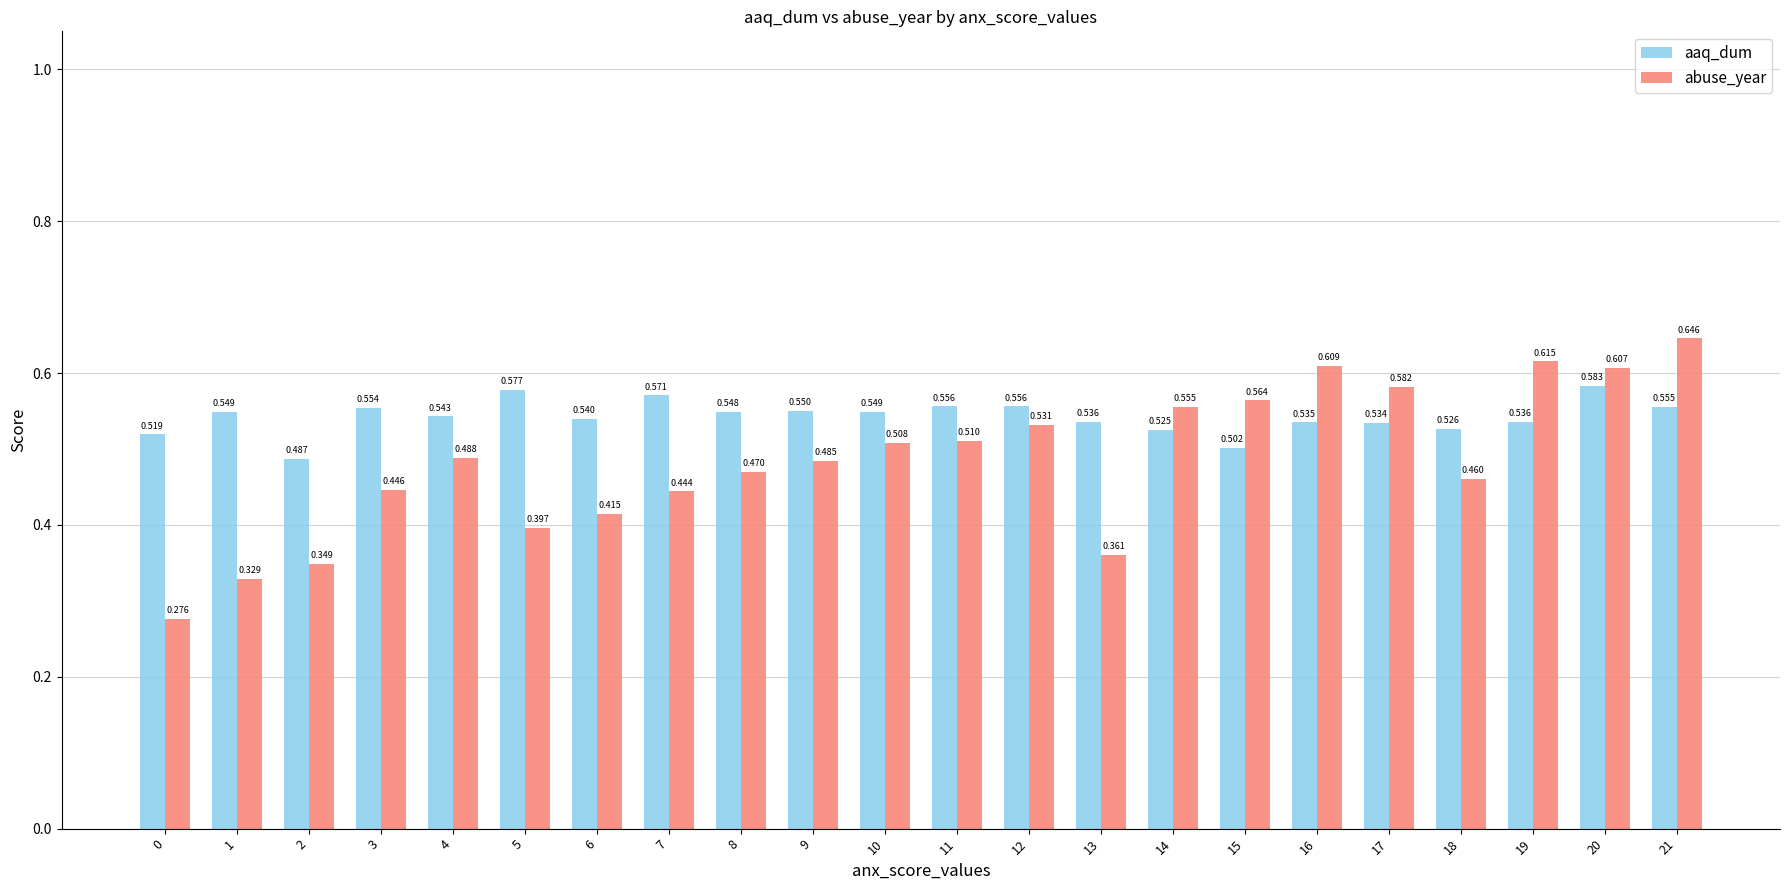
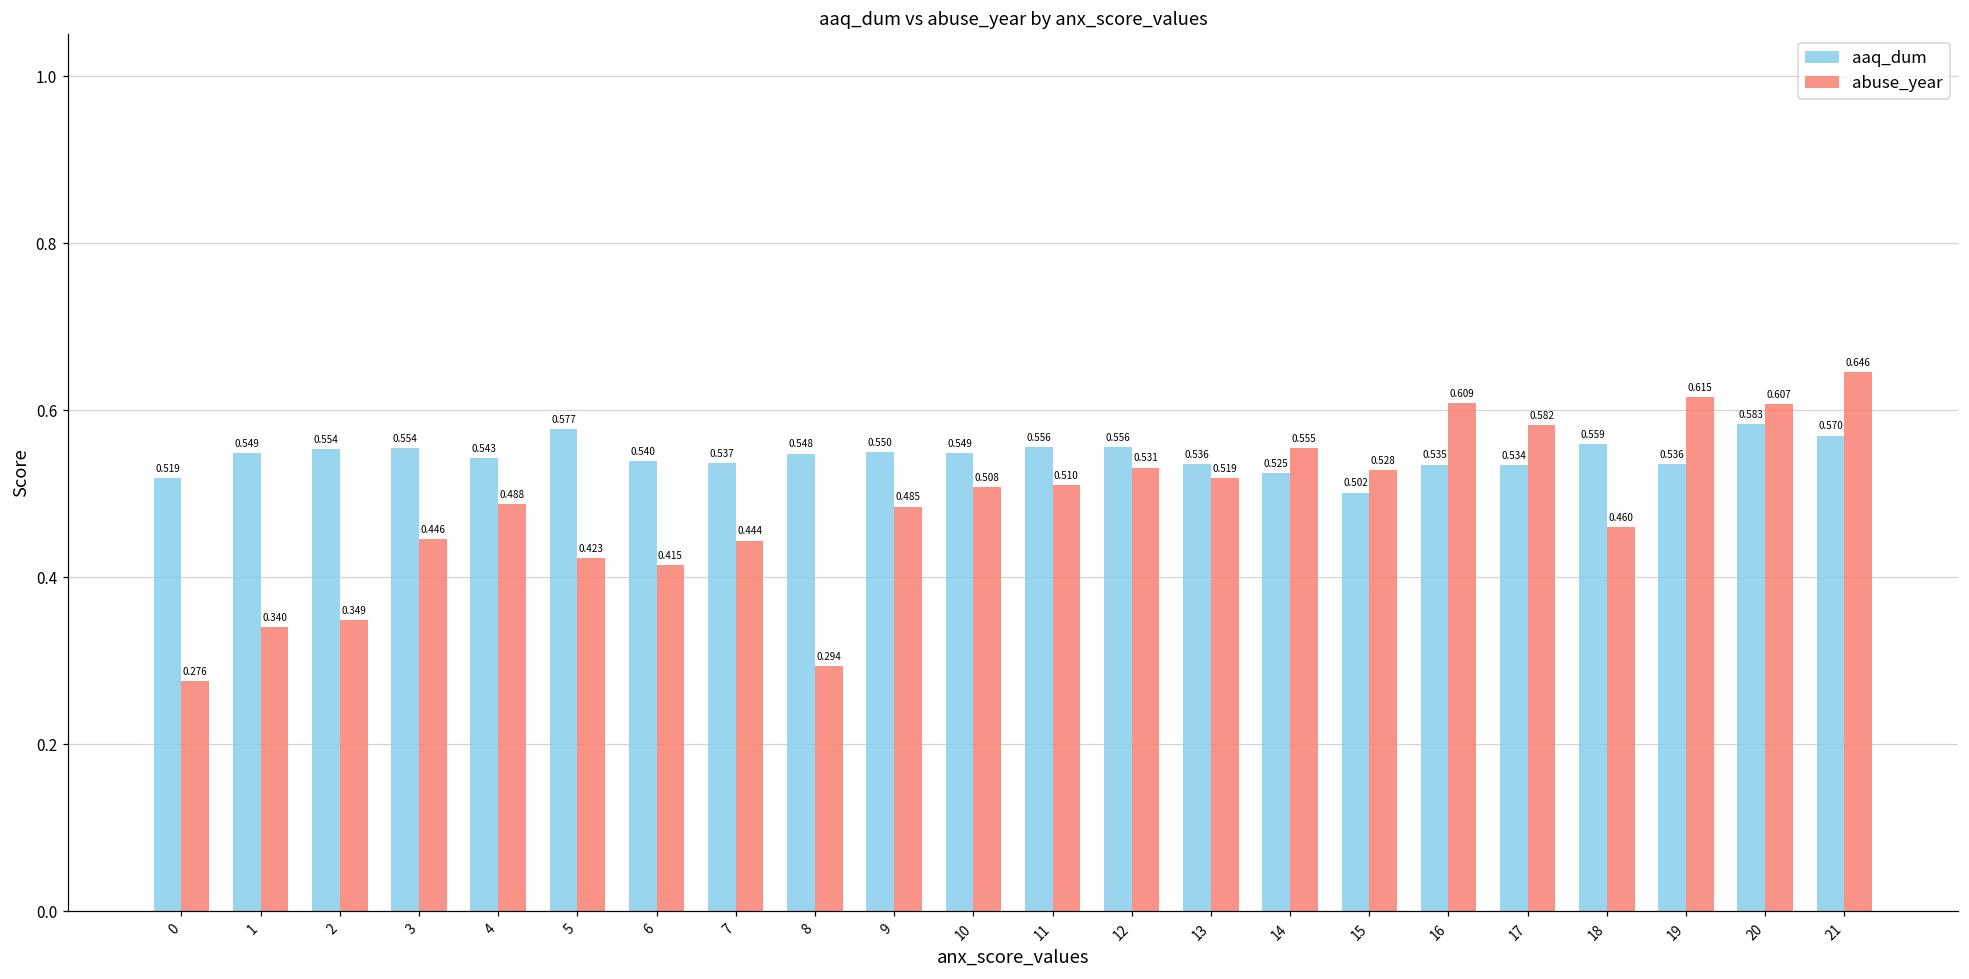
abuse_year, 1: 0.329 -> 0.340
aaq_dum, 2: 0.487 -> 0.554
abuse_year, 5: 0.397 -> 0.423
aaq_dum, 7: 0.571 -> 0.537
abuse_year, 8: 0.470 -> 0.294
abuse_year, 13: 0.361 -> 0.519
abuse_year, 15: 0.564 -> 0.528
aaq_dum, 18: 0.526 -> 0.559
aaq_dum, 21: 0.555 -> 0.570
